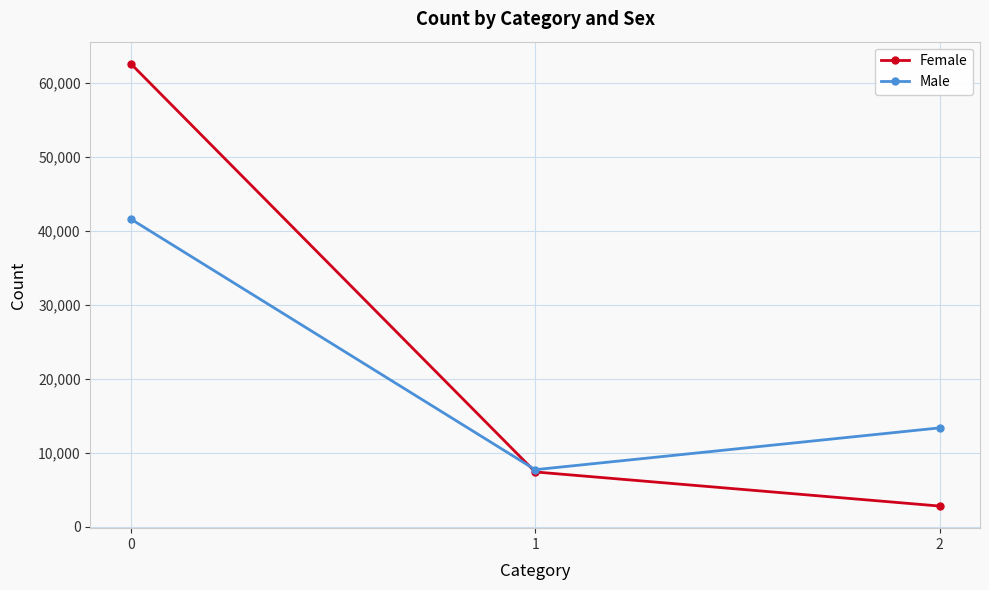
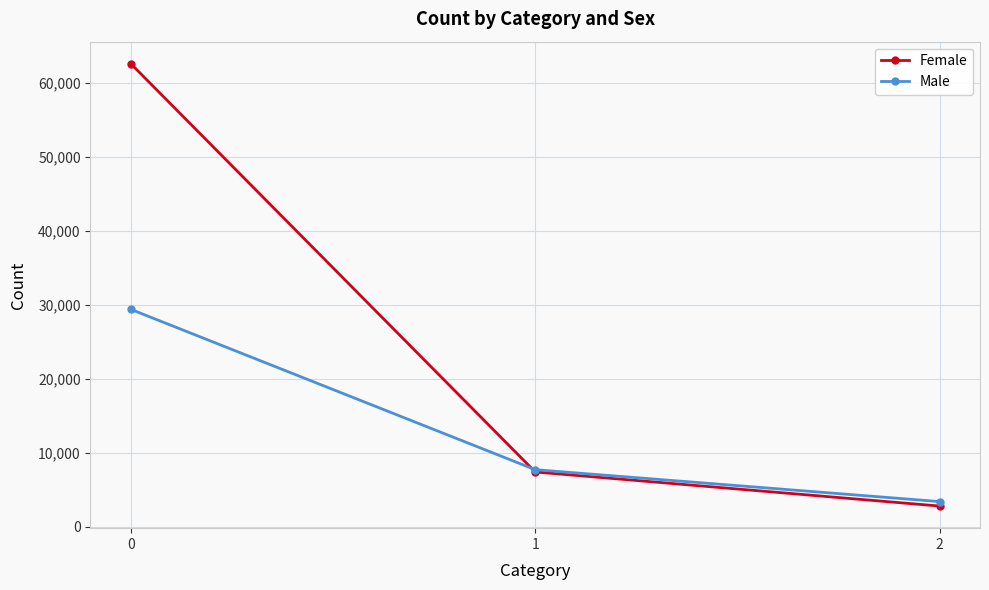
Male, 0: 42,000 -> 29,000
Male, 2: 13,000 -> 3,000
